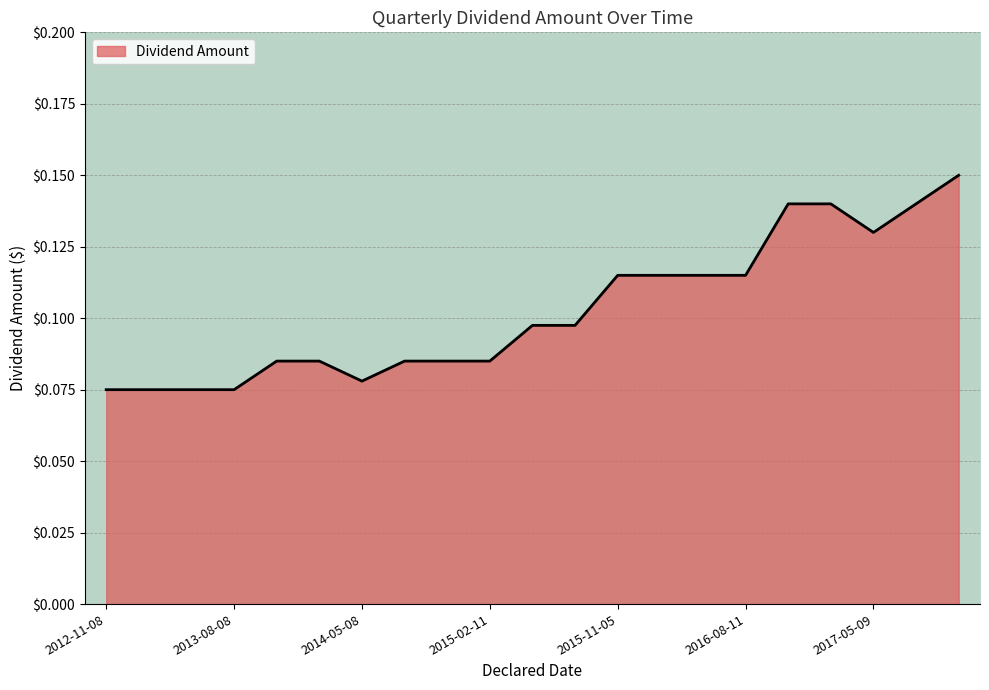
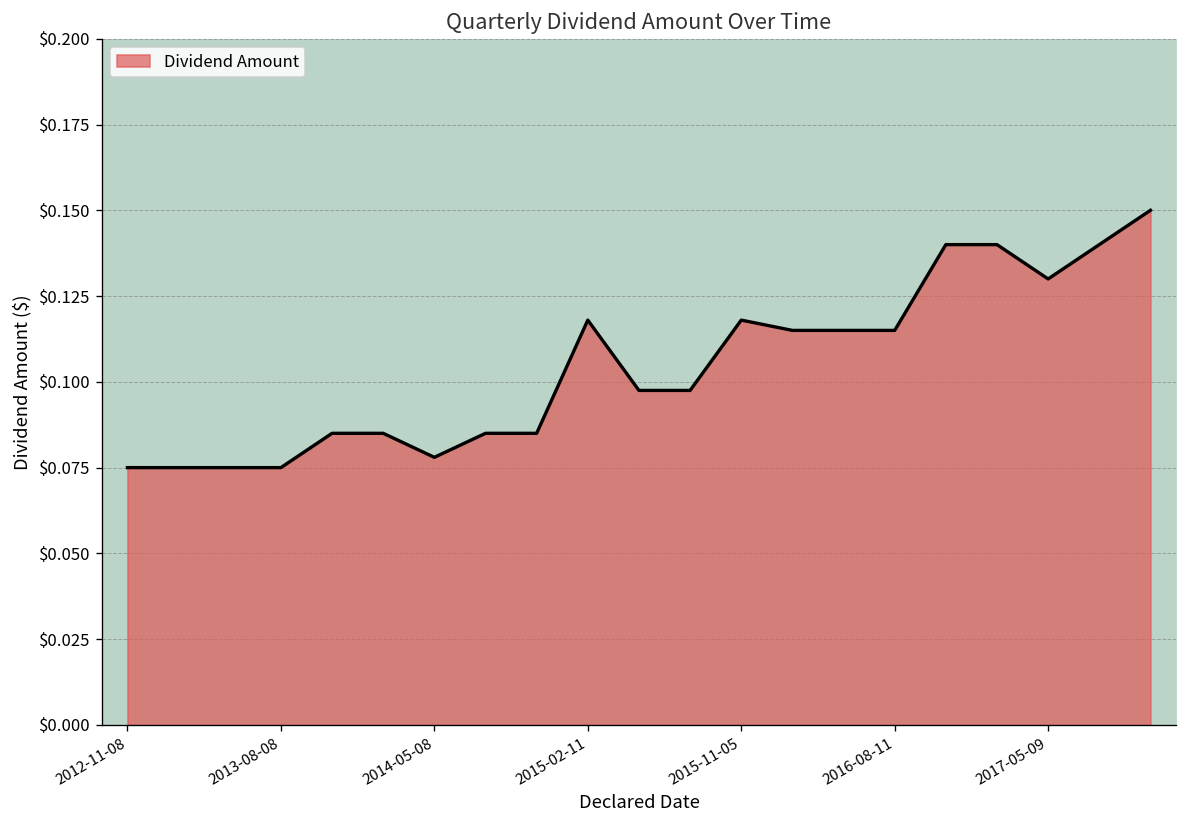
2015-02-11: $0.085 -> $0.118
2015-11-05: $0.115 -> $0.118
